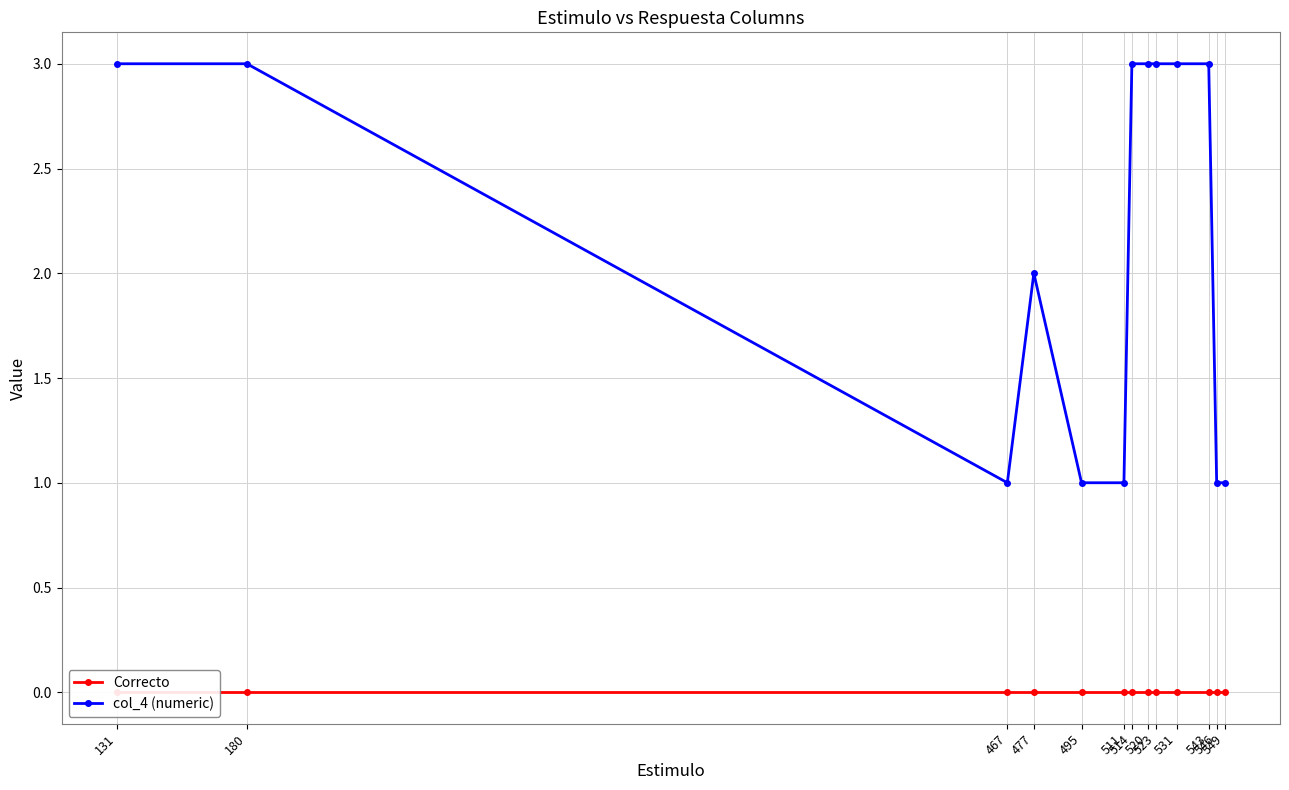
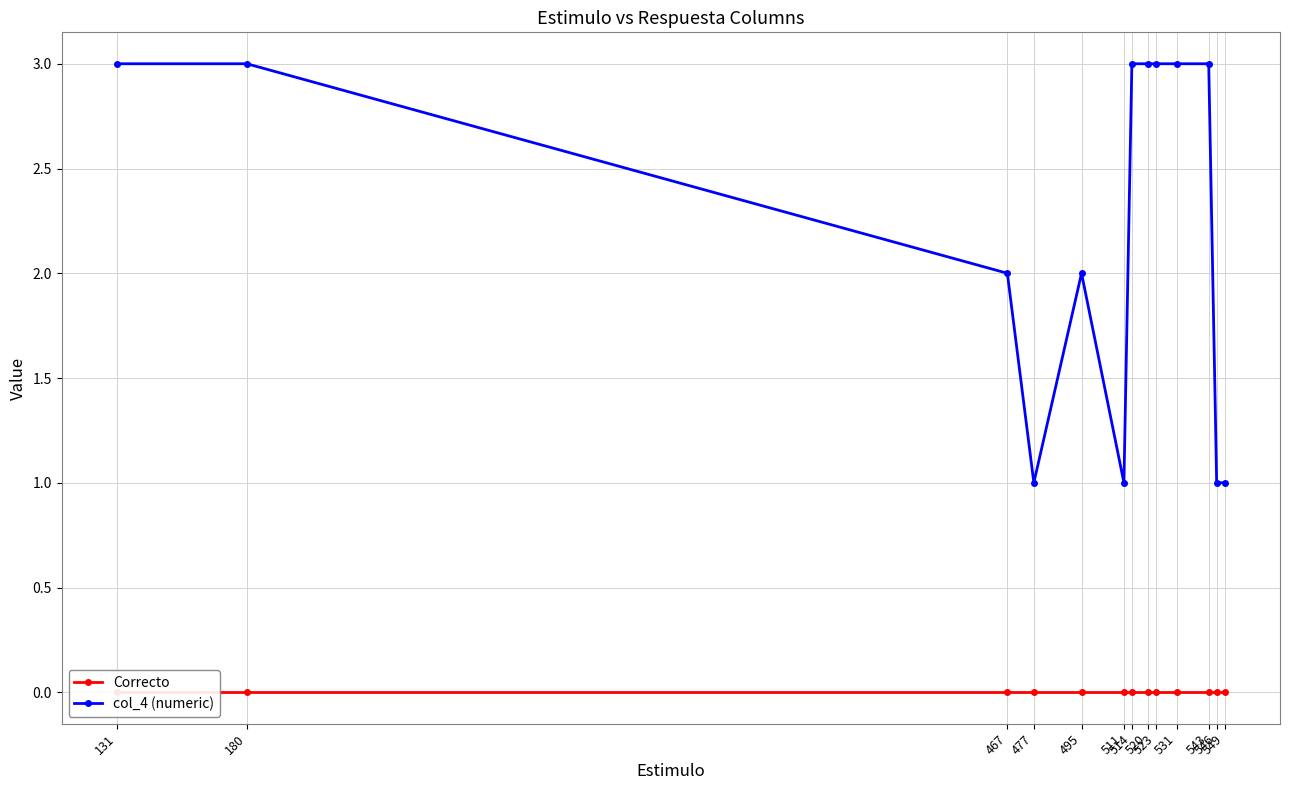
col_4 (numeric), 467: 1 -> 2
col_4 (numeric), 477: 2 -> 1
col_4 (numeric), 495: 1 -> 2
